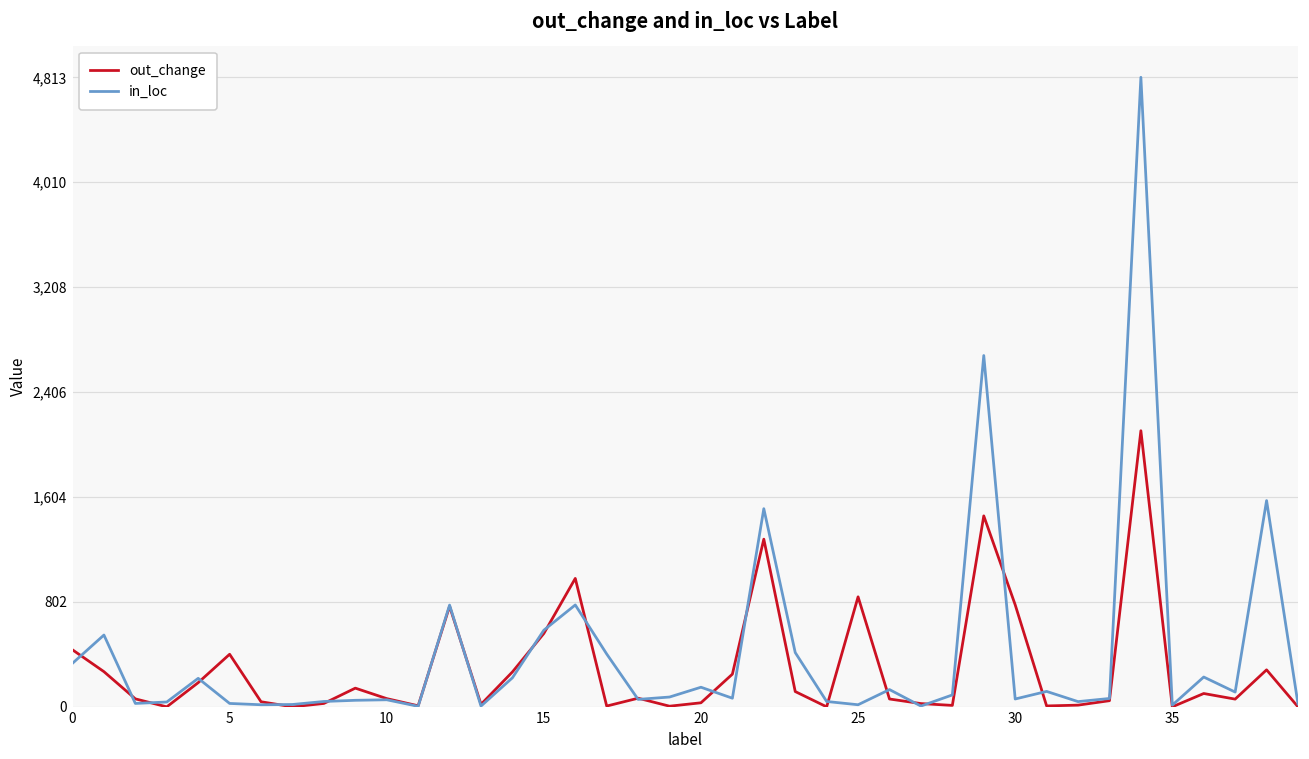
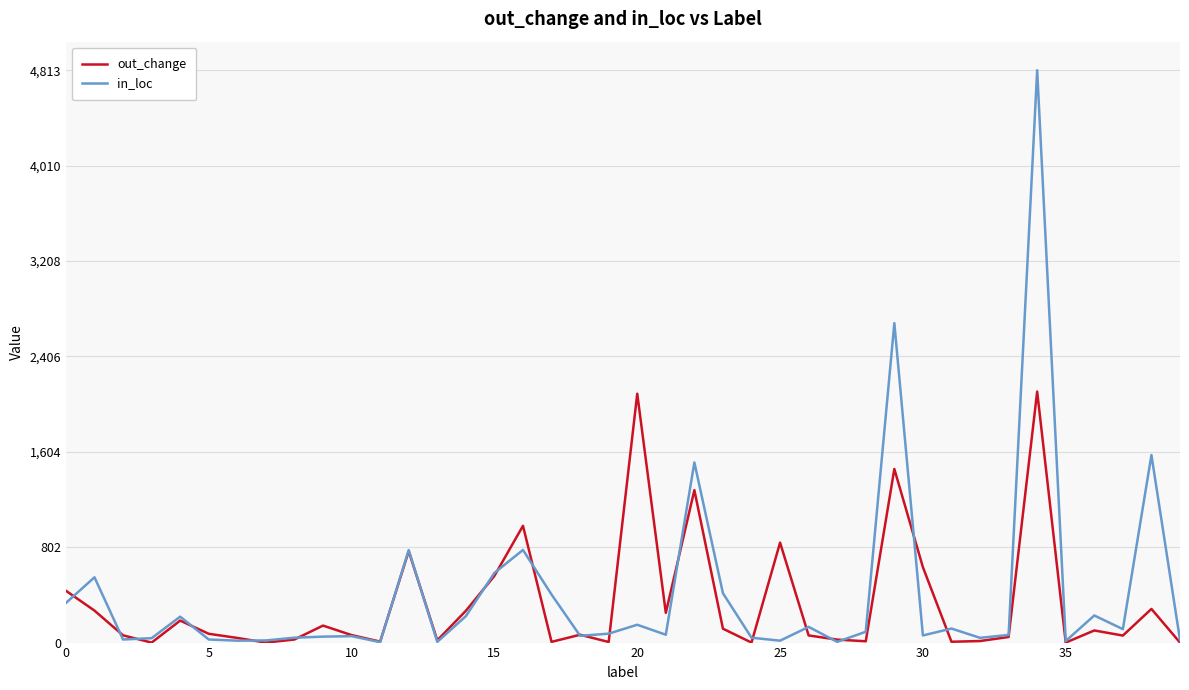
out_change, 5: 400 -> 70
out_change, 20: 30 -> 2,090
out_change, 30: 780 -> 630
